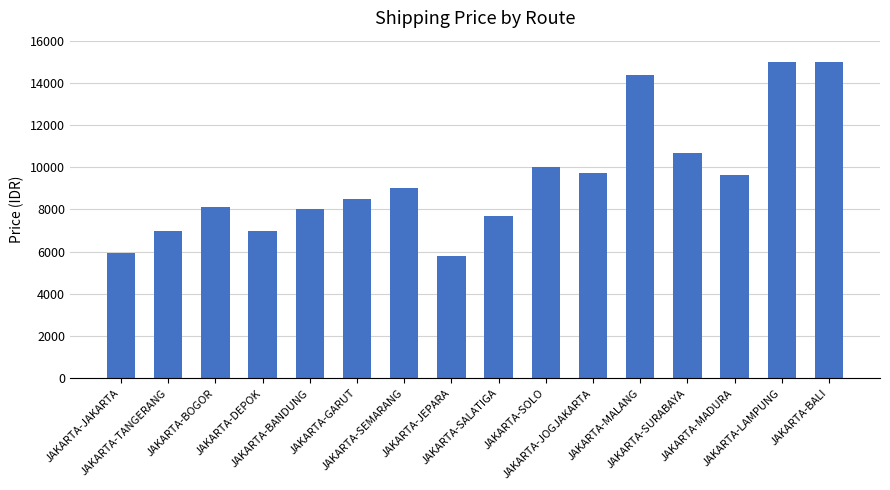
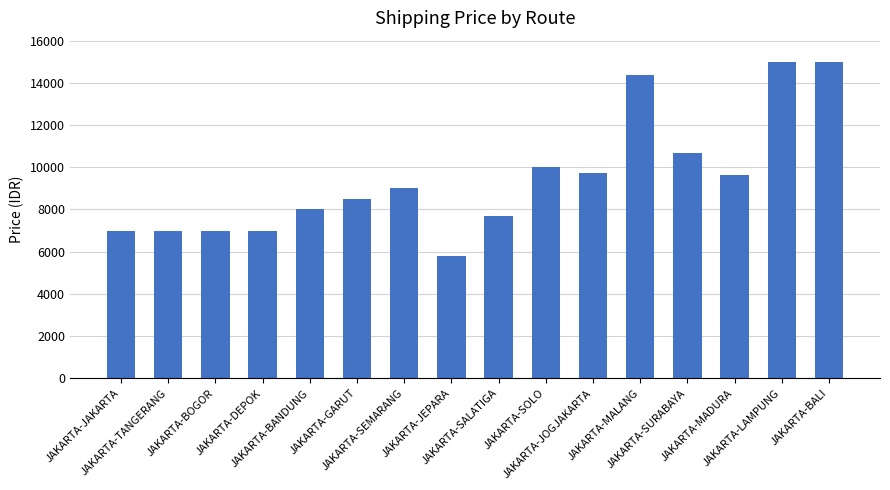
JAKARTA-JAKARTA: 6000 -> 7000
JAKARTA-BOGOR: 8100 -> 7000
